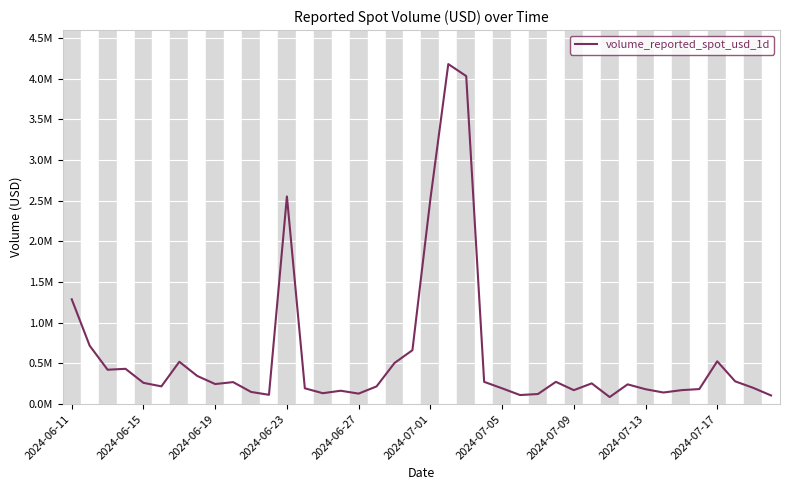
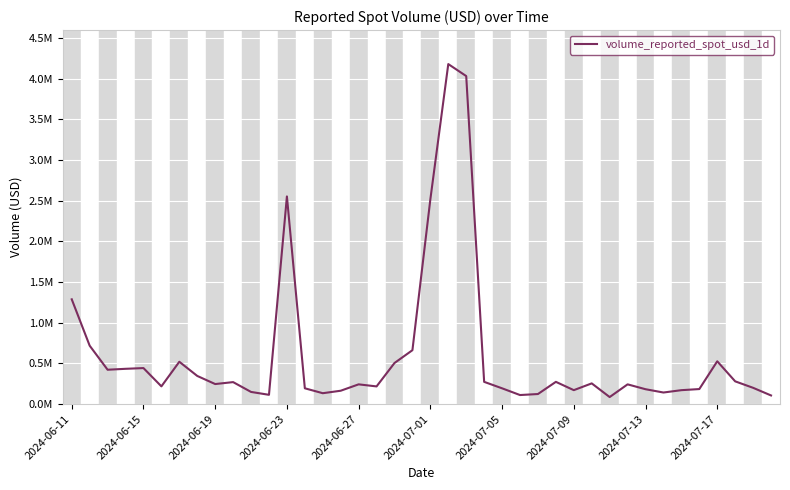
2024-06-15: 300000 -> 400000
2024-06-27: 100000 -> 200000
